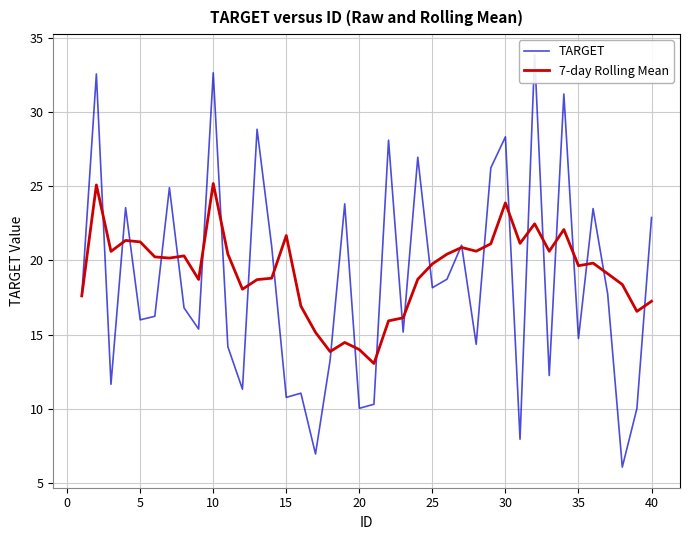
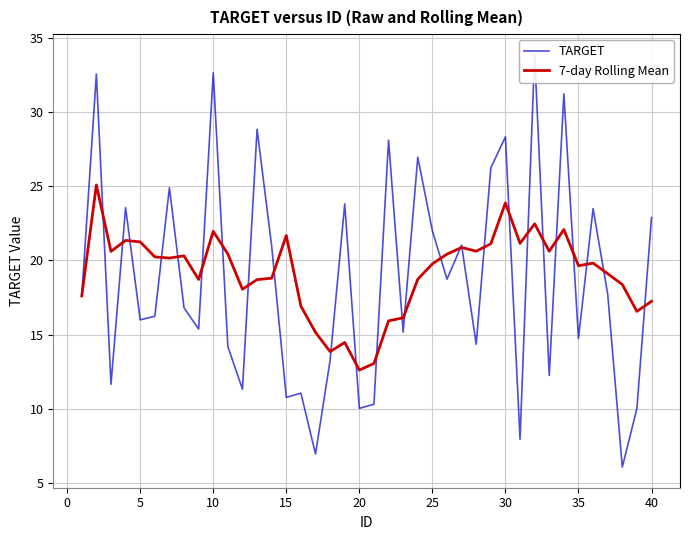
7-day Rolling Mean, 10: 25.2 -> 22.0
7-day Rolling Mean, 20: 14.0 -> 12.6
TARGET, 25: 18.2 -> 22.0
